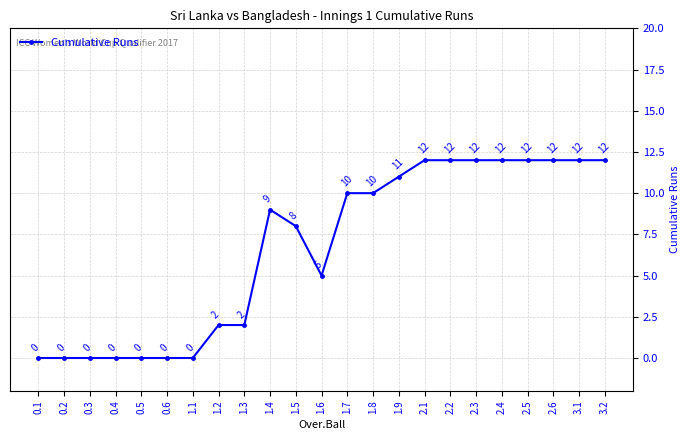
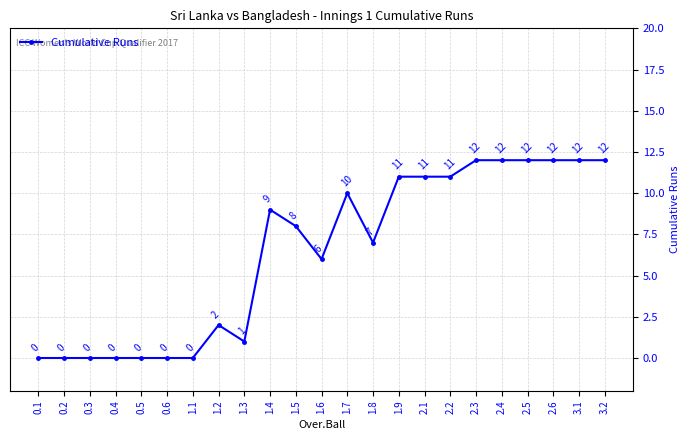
1.3: 2 -> 1
1.6: 5 -> 6
1.8: 10 -> 7
2.1: 12 -> 11
2.2: 12 -> 11
